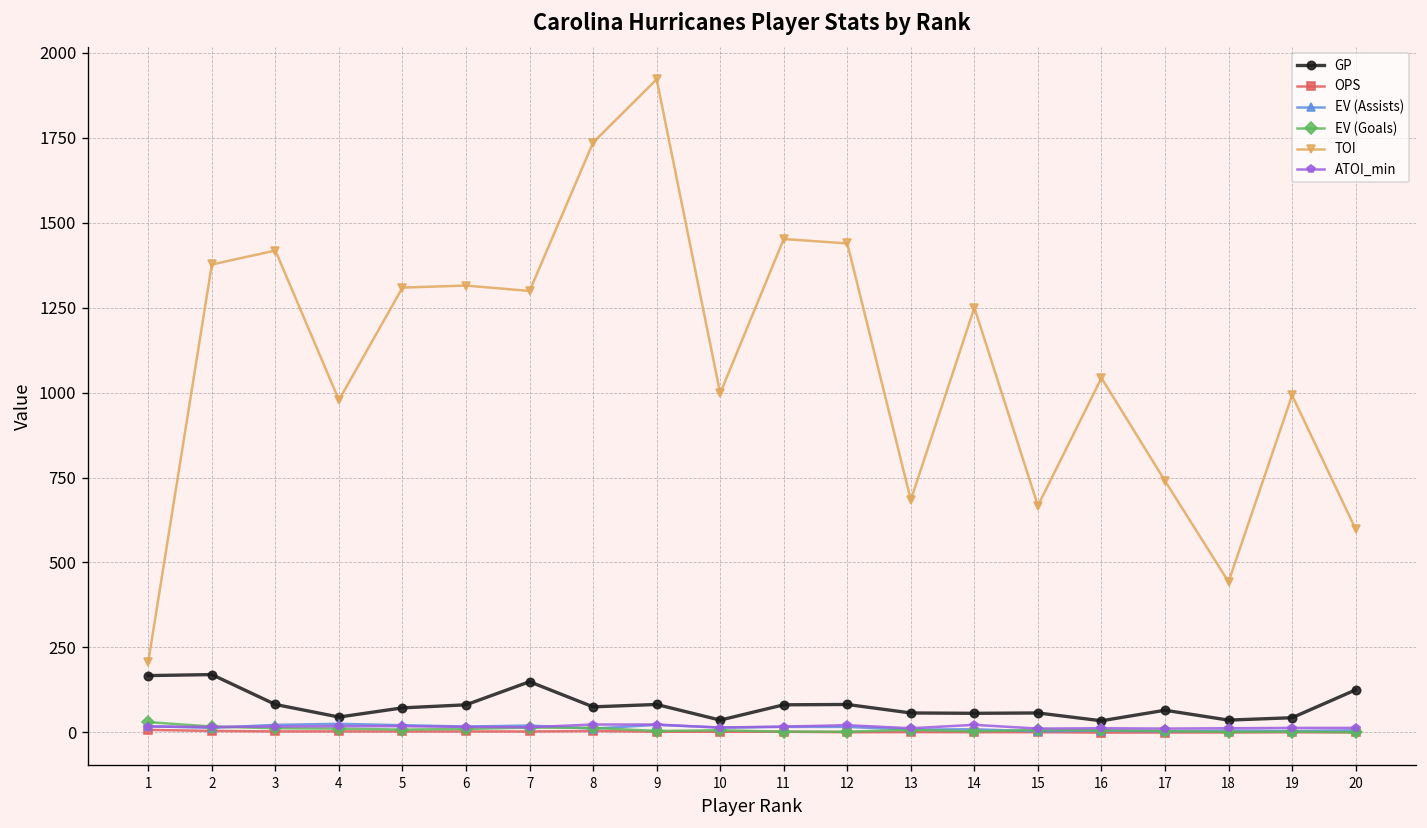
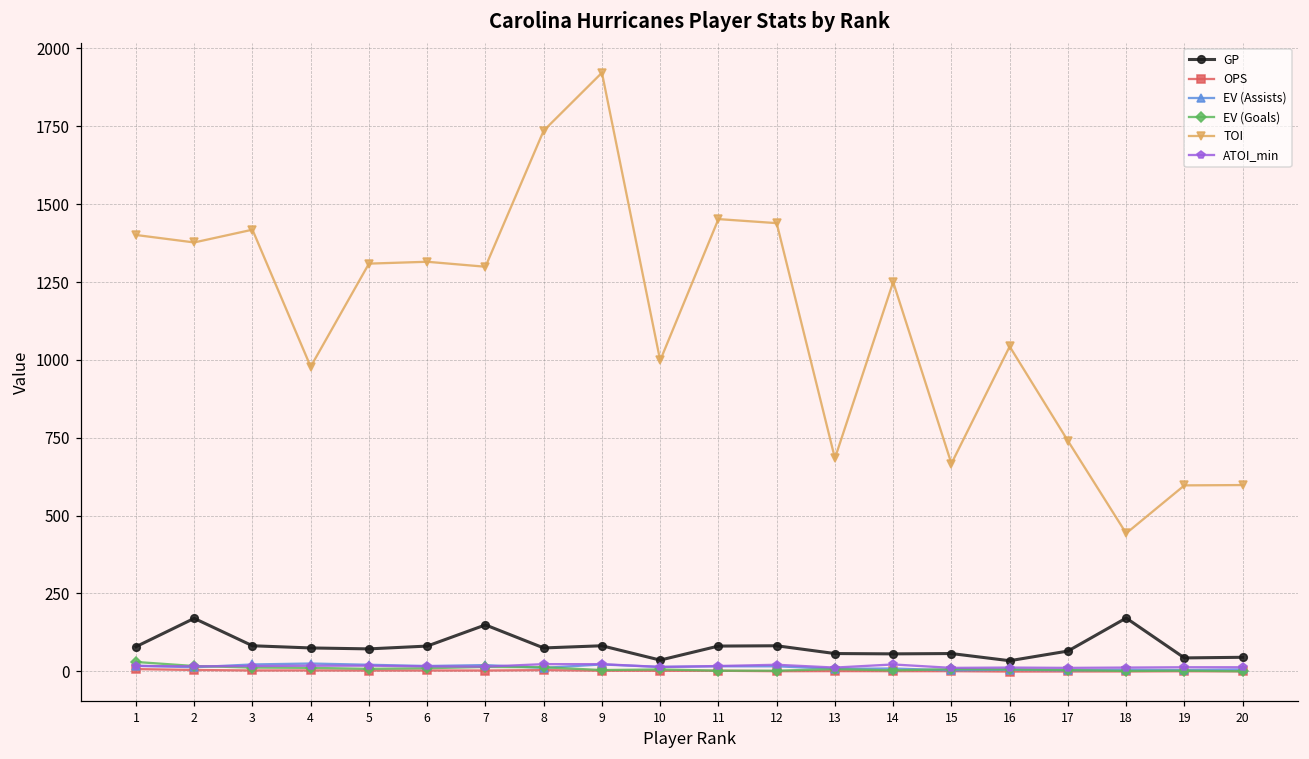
GP, 1: 170 -> 80
TOI, 1: 210 -> 1400
GP, 4: 50 -> 80
GP, 18: 40 -> 170
TOI, 19: 990 -> 600
GP, 20: 130 -> 50
